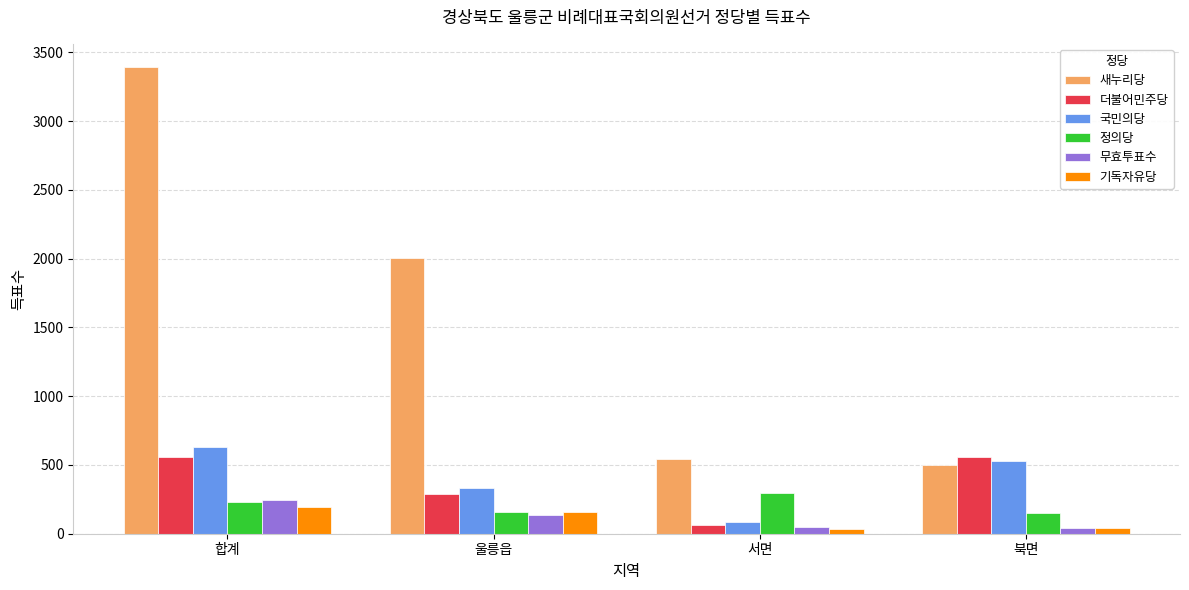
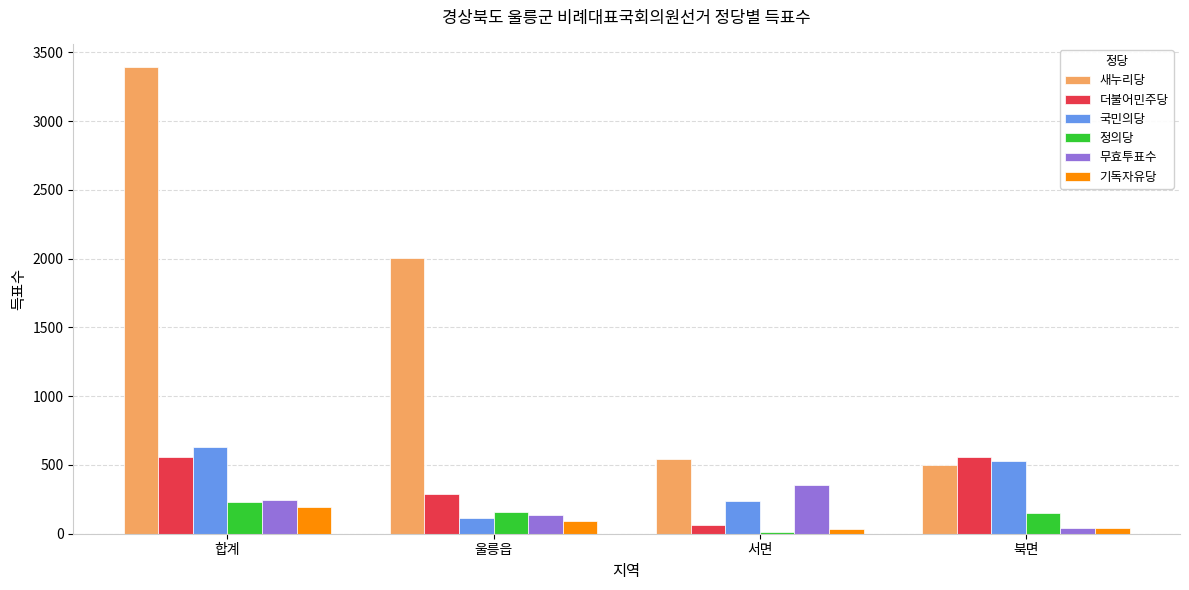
국민의당, 울릉읍: 340 -> 110
기독자유당, 울릉읍: 160 -> 90
국민의당, 서면: 80 -> 240
정의당, 서면: 300 -> 10
무효투표수, 서면: 50 -> 360
